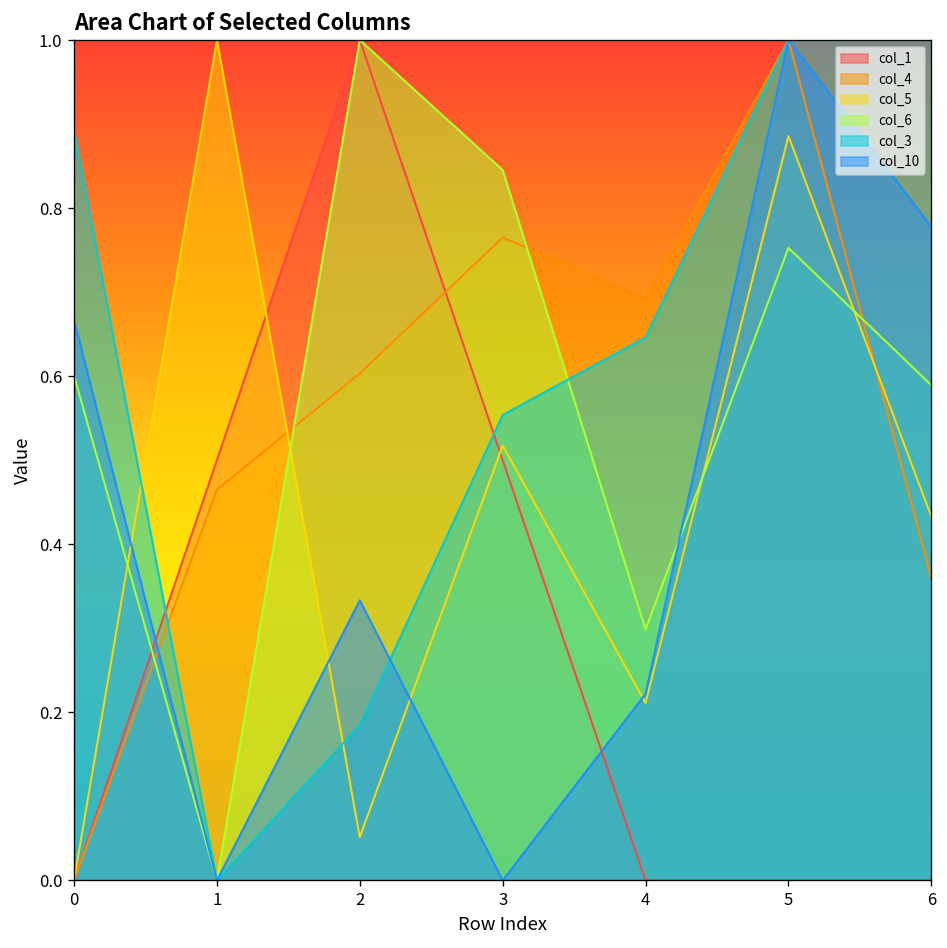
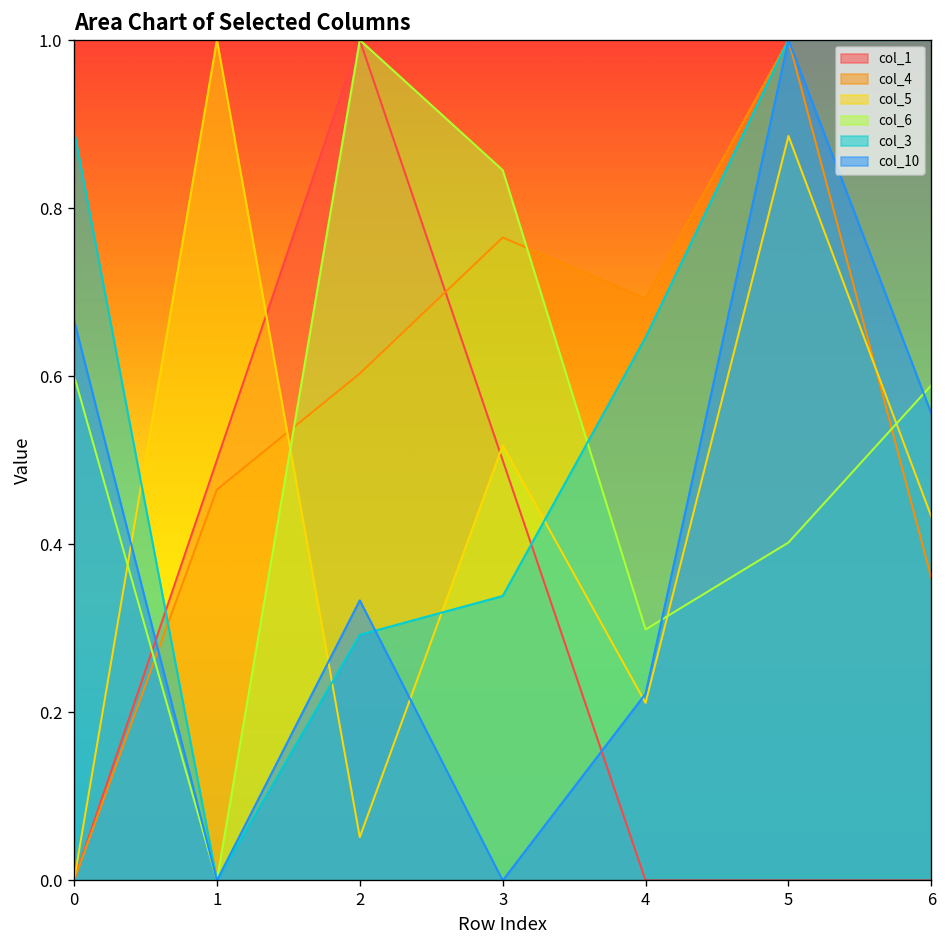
col_3, 2: 0.18 -> 0.29
col_3, 3: 0.55 -> 0.34
col_6, 5: 0.75 -> 0.40
col_10, 6: 0.78 -> 0.56
